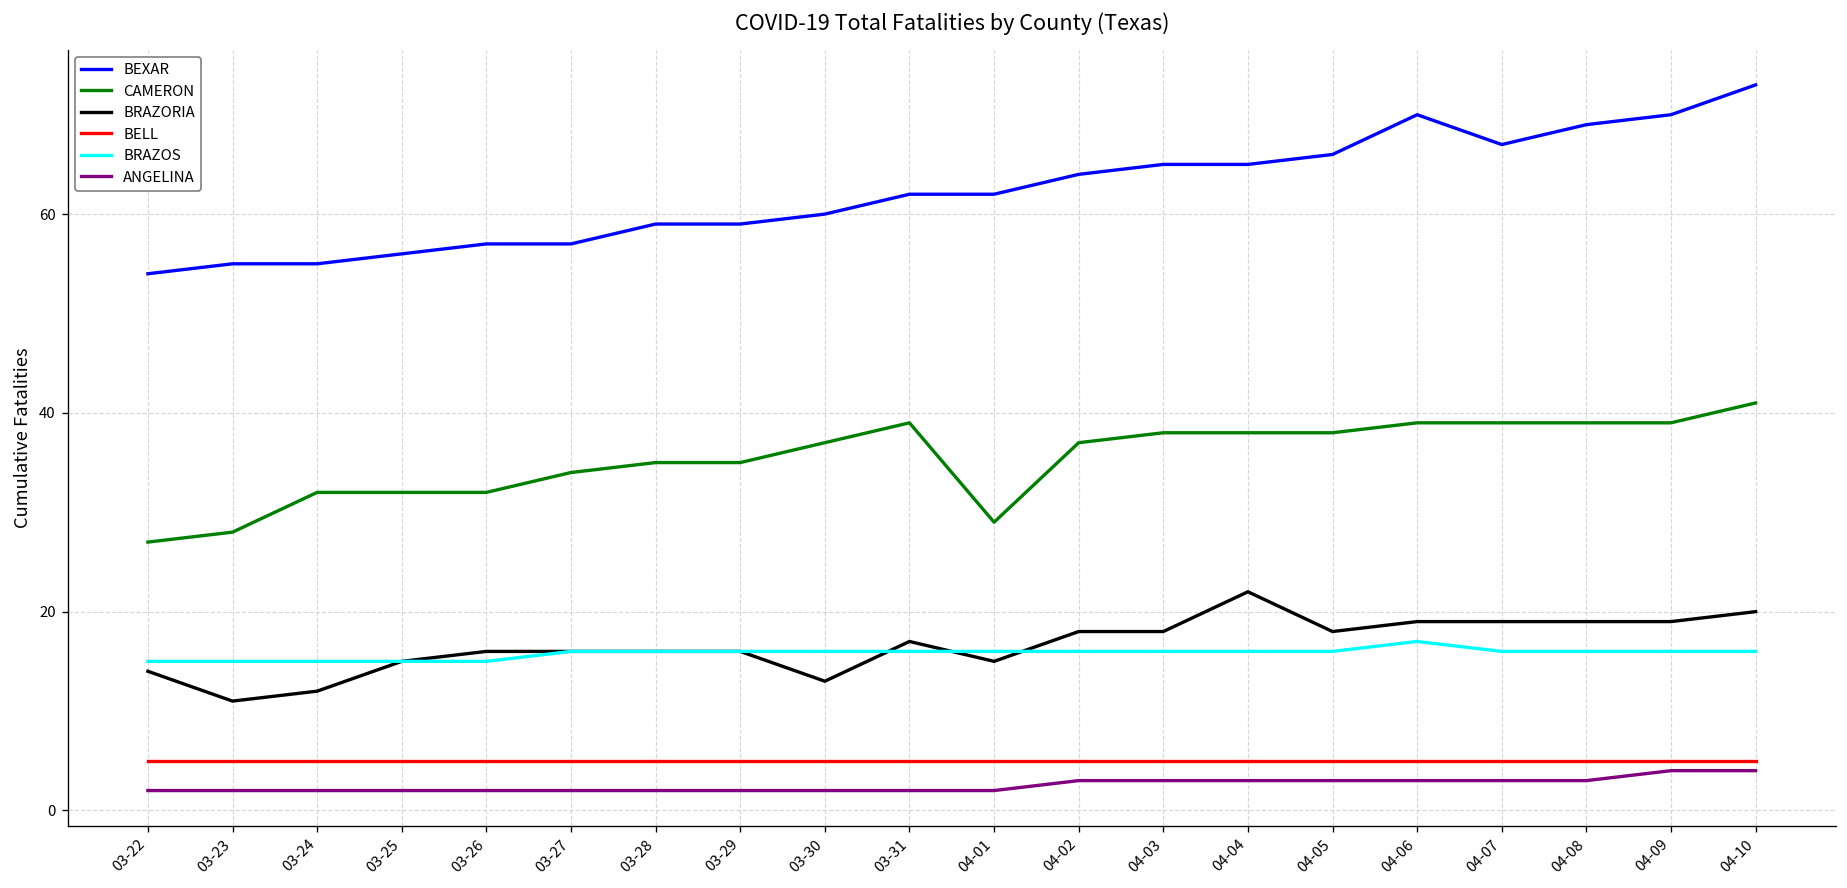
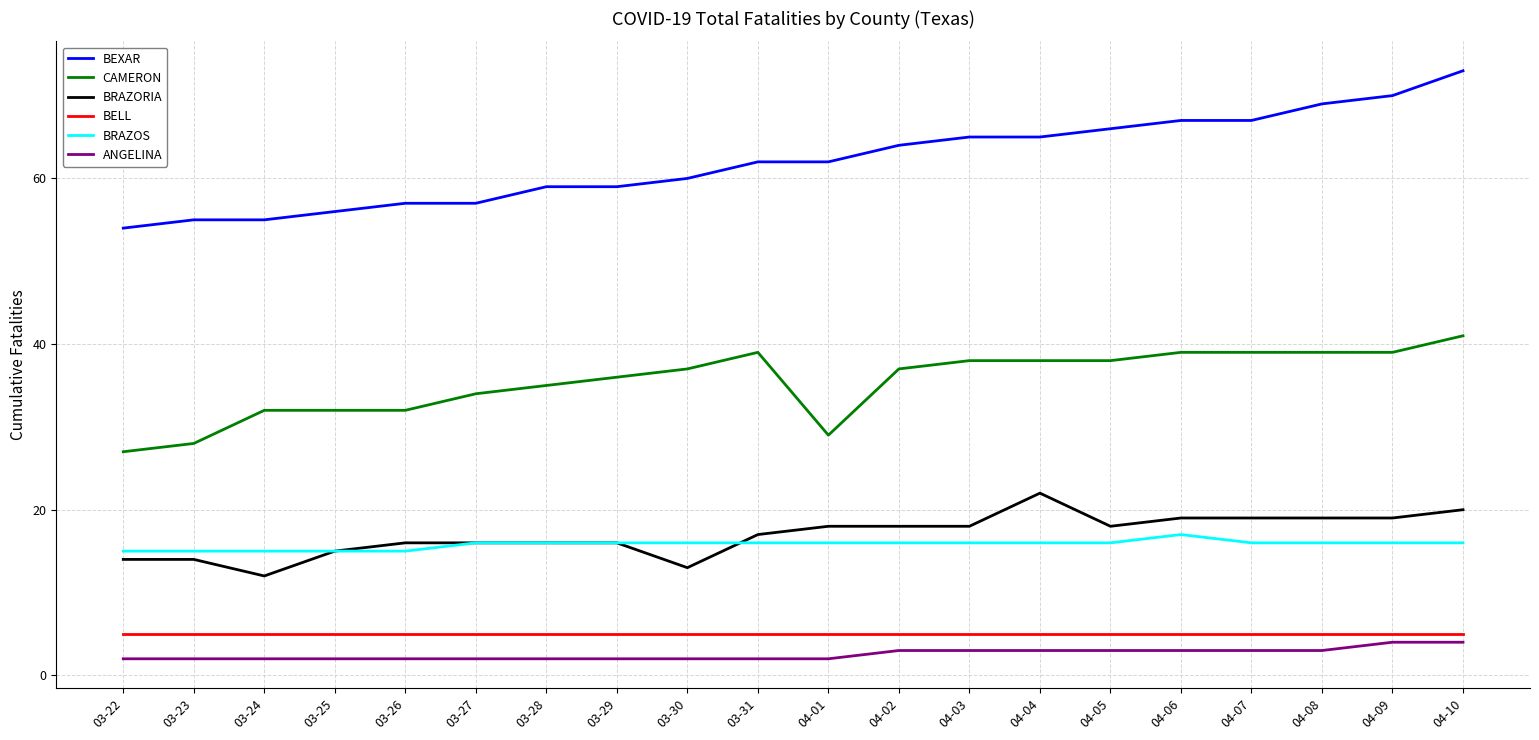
BRAZORIA, 03-23: 11 -> 14
CAMERON, 03-29: 35 -> 36
BRAZORIA, 04-01: 15 -> 18
BEXAR, 04-06: 70 -> 67
